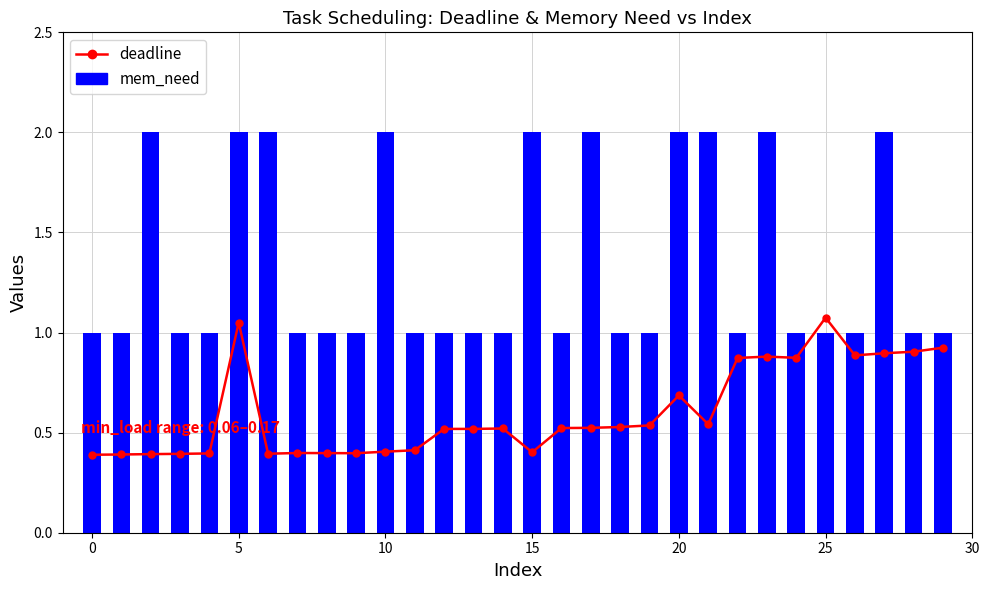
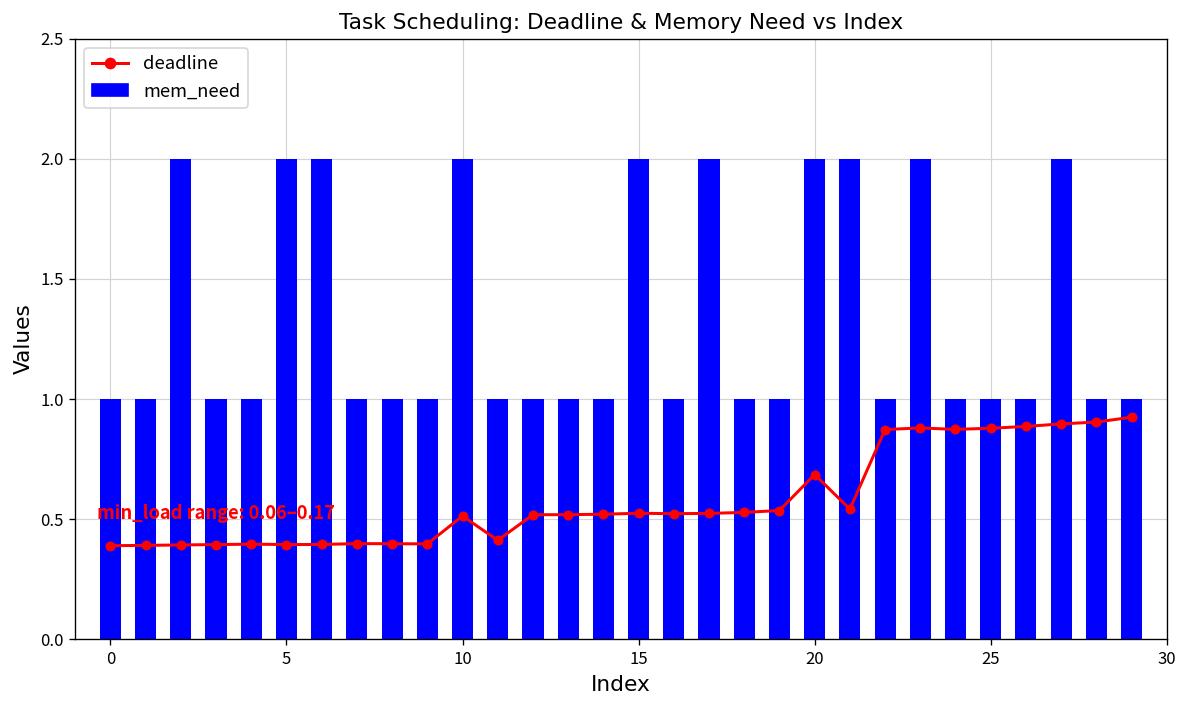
deadline, 5: 1.05 -> 0.39
deadline, 10: 0.41 -> 0.51
deadline, 15: 0.40 -> 0.52
deadline, 25: 1.07 -> 0.88
